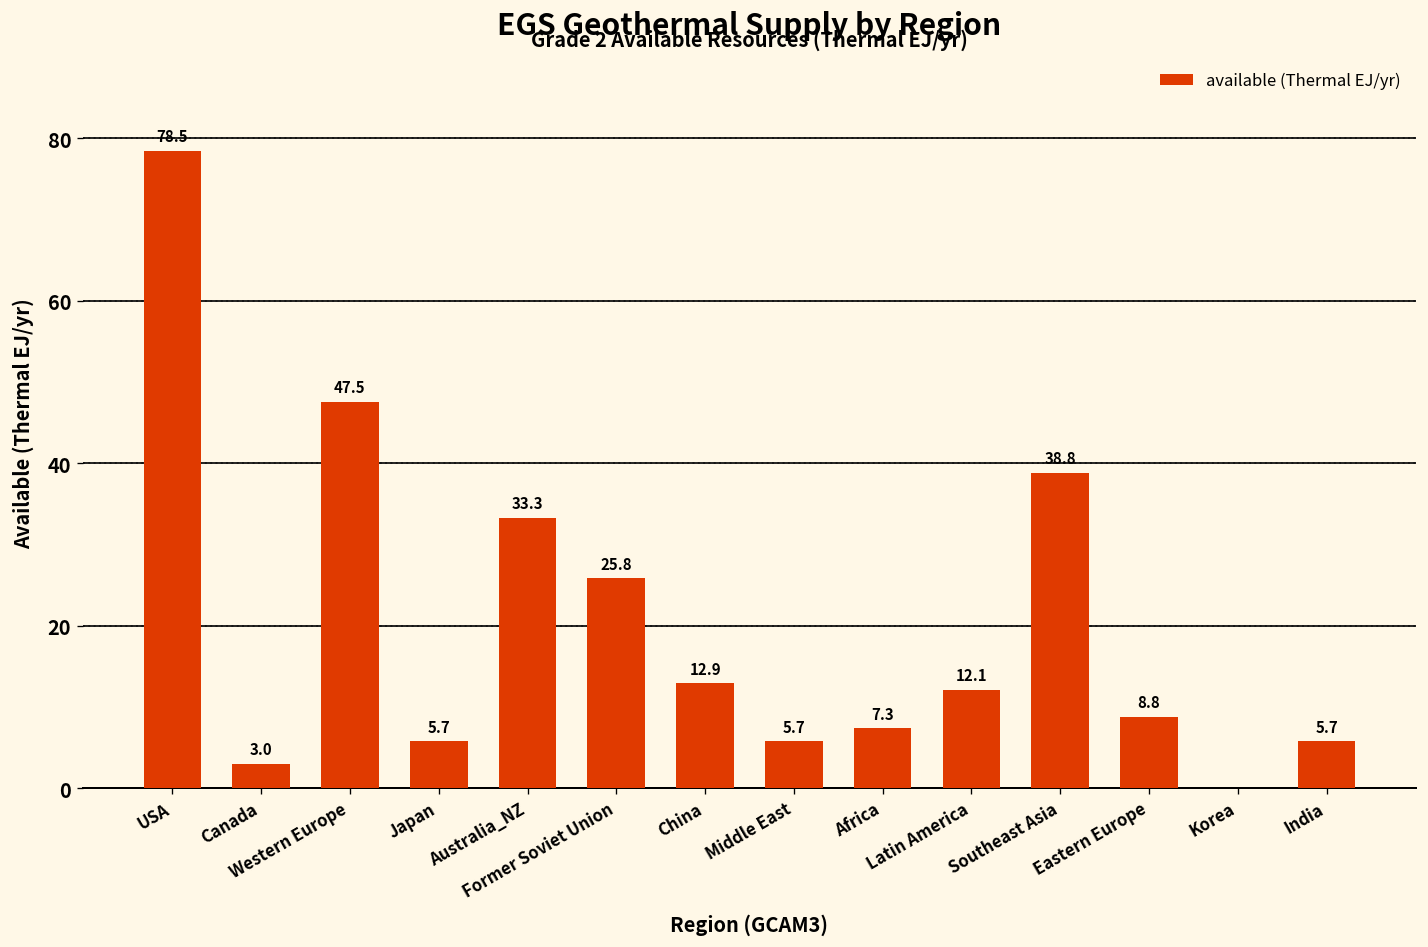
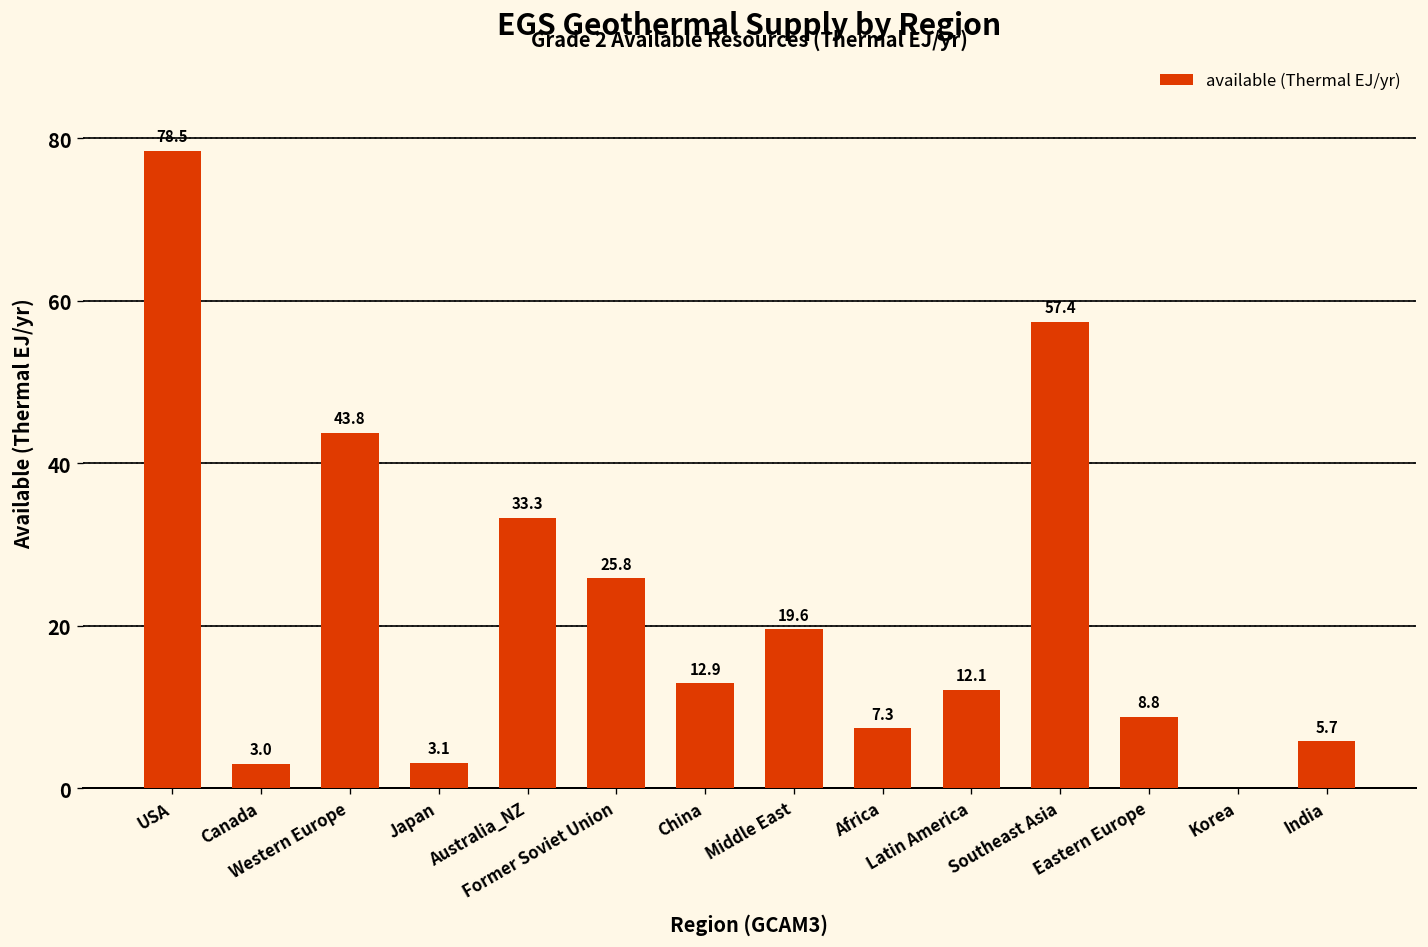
Western Europe: 47.5 -> 43.8
Japan: 5.7 -> 3.1
Middle East: 5.7 -> 19.6
Southeast Asia: 38.8 -> 57.4
